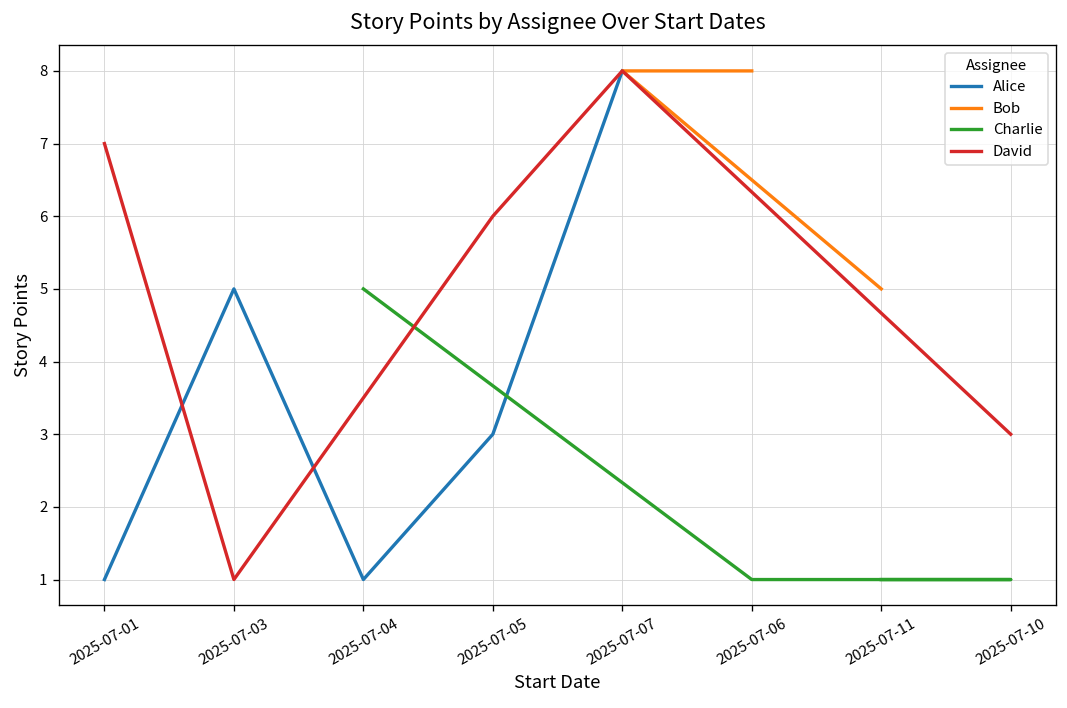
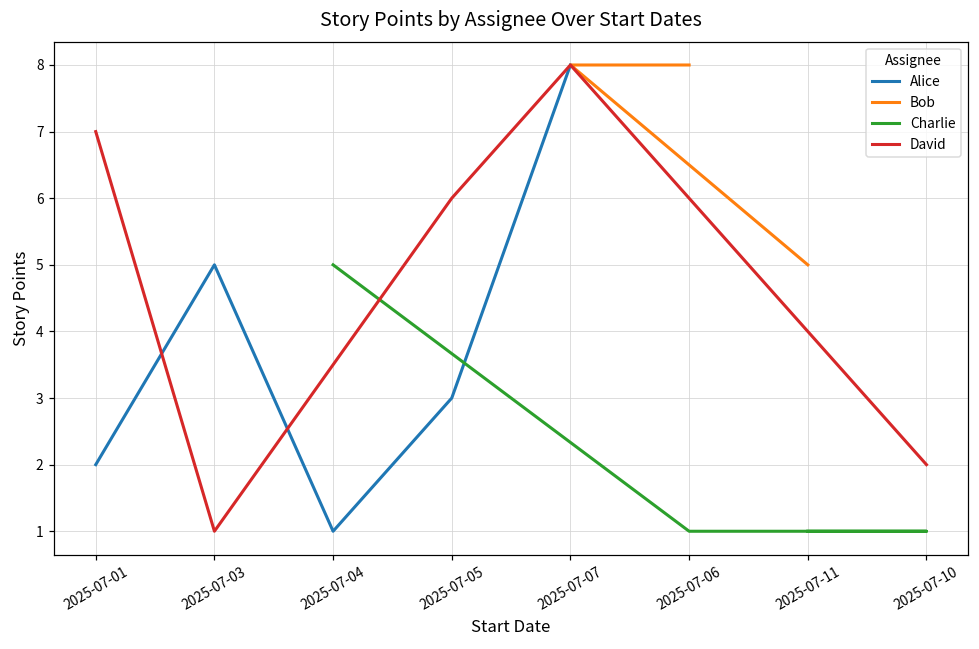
Alice, 2025-07-01: 1 -> 2
David, 2025-07-10: 3 -> 2
